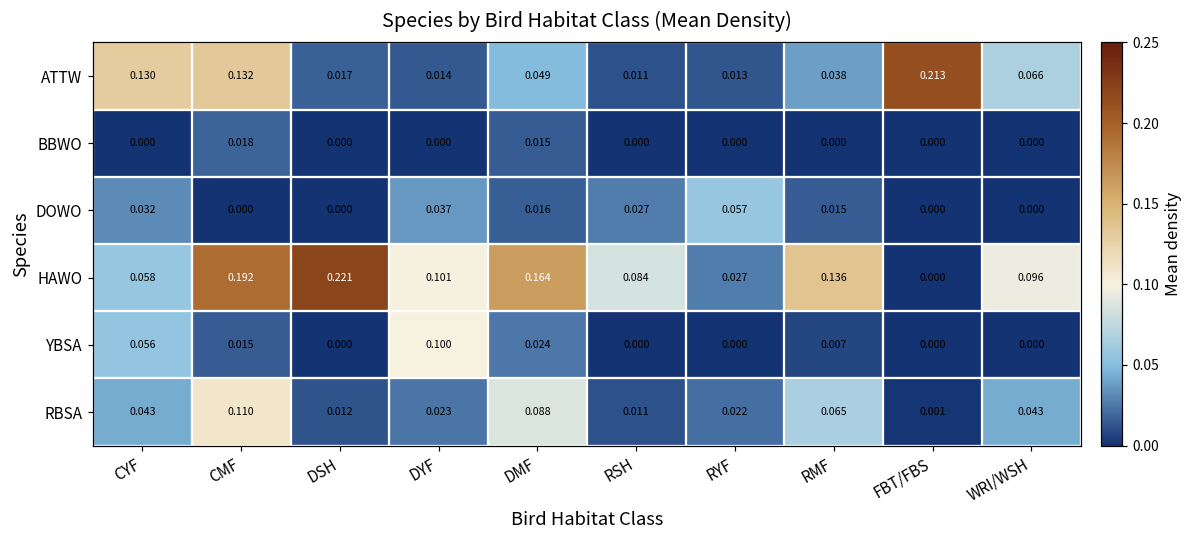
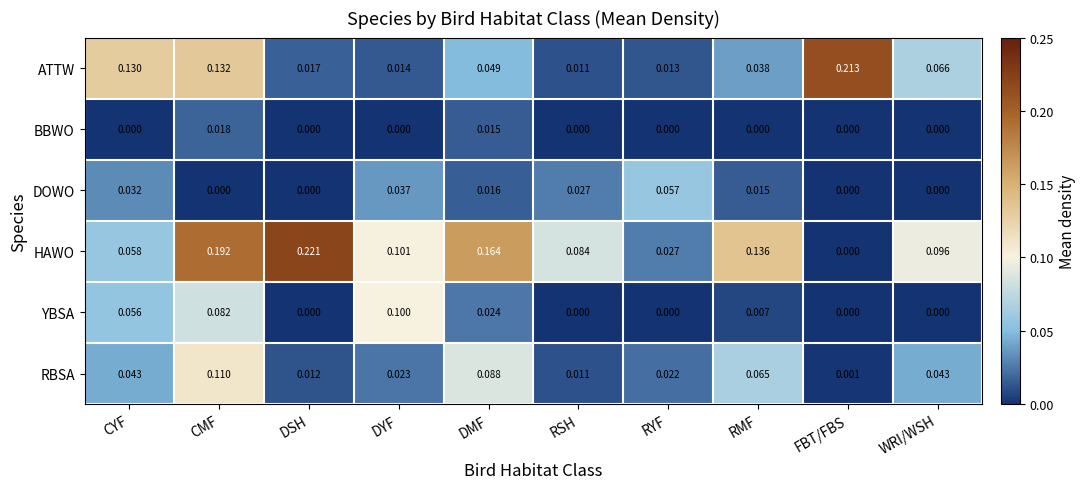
YBSA, CMF: 0.015 -> 0.082
